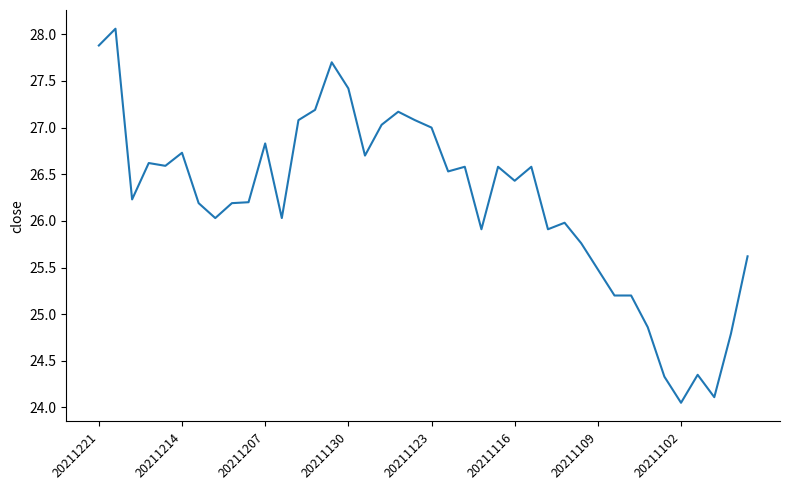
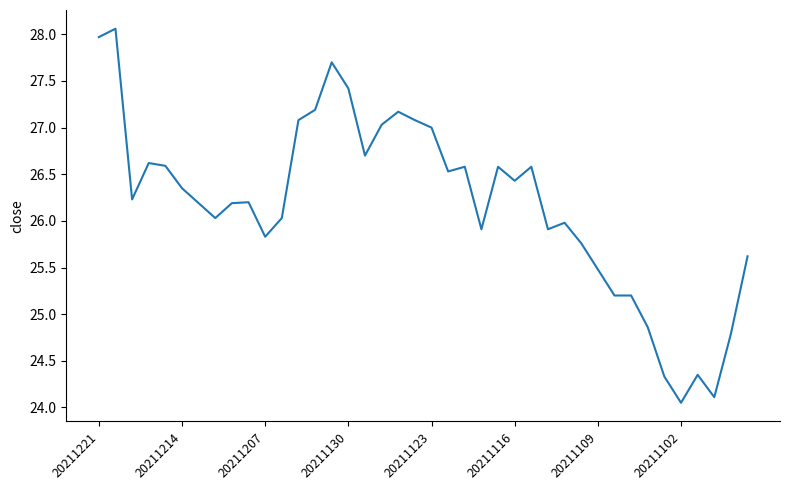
20211221: 27.9 -> 28.0
20211214: 26.7 -> 26.4
20211207: 26.8 -> 25.8
